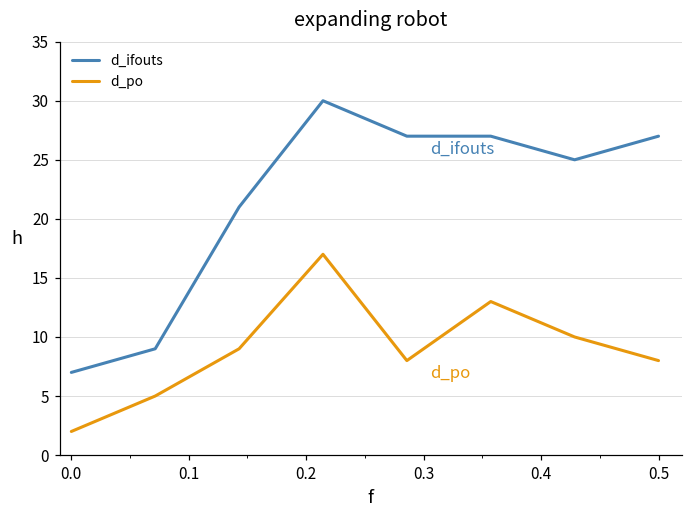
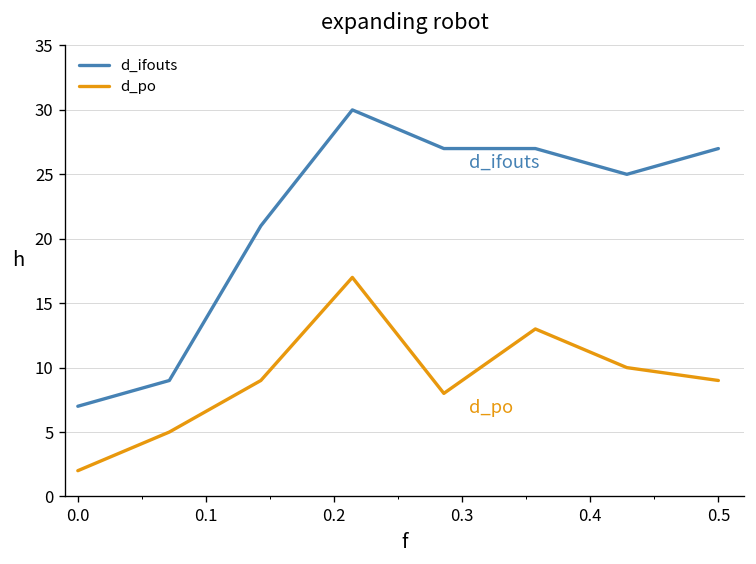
d_po, 0.5: 8 -> 9
